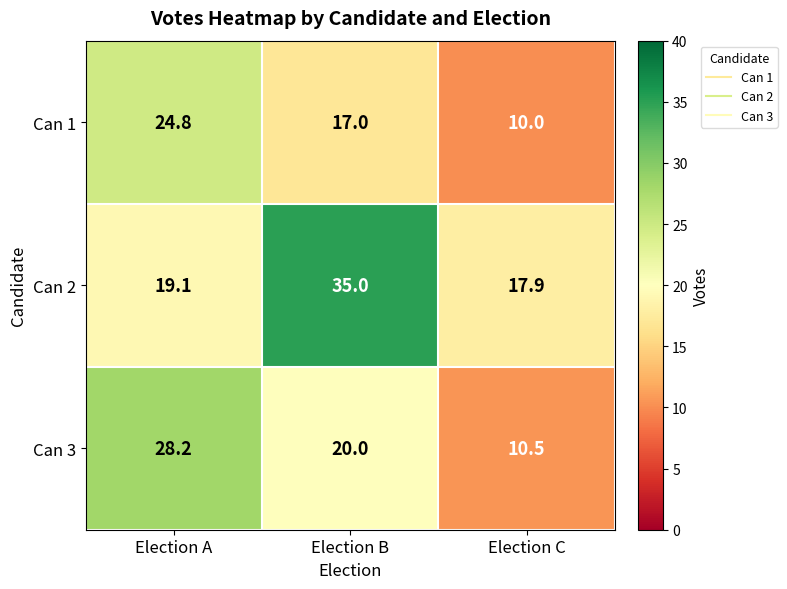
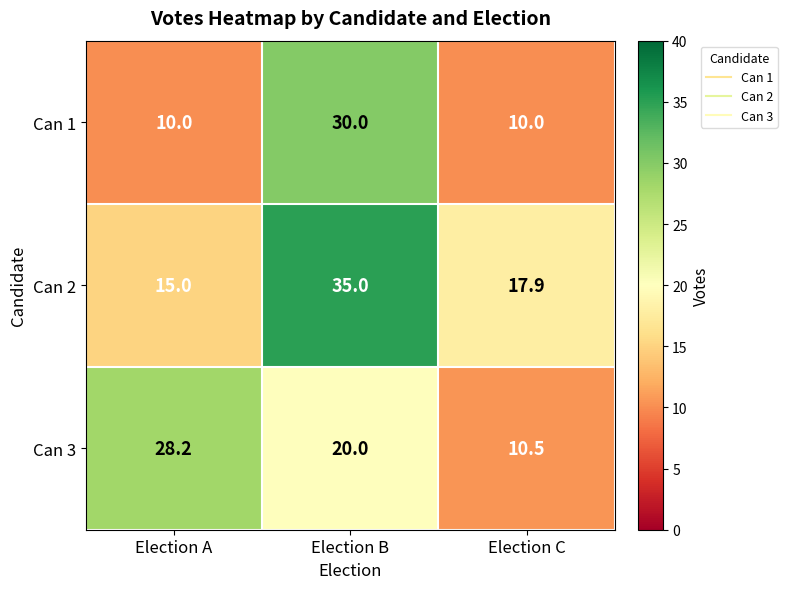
Can 1, Election A: 24.8 -> 10.0
Can 1, Election B: 17.0 -> 30.0
Can 2, Election A: 19.1 -> 15.0
